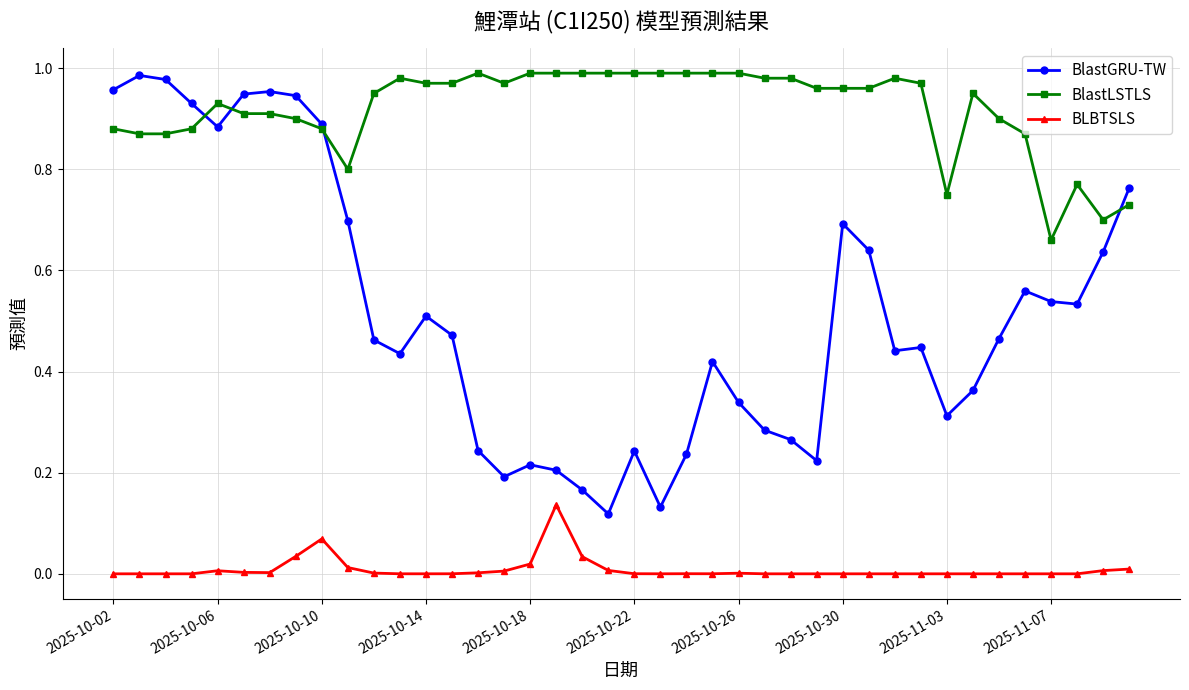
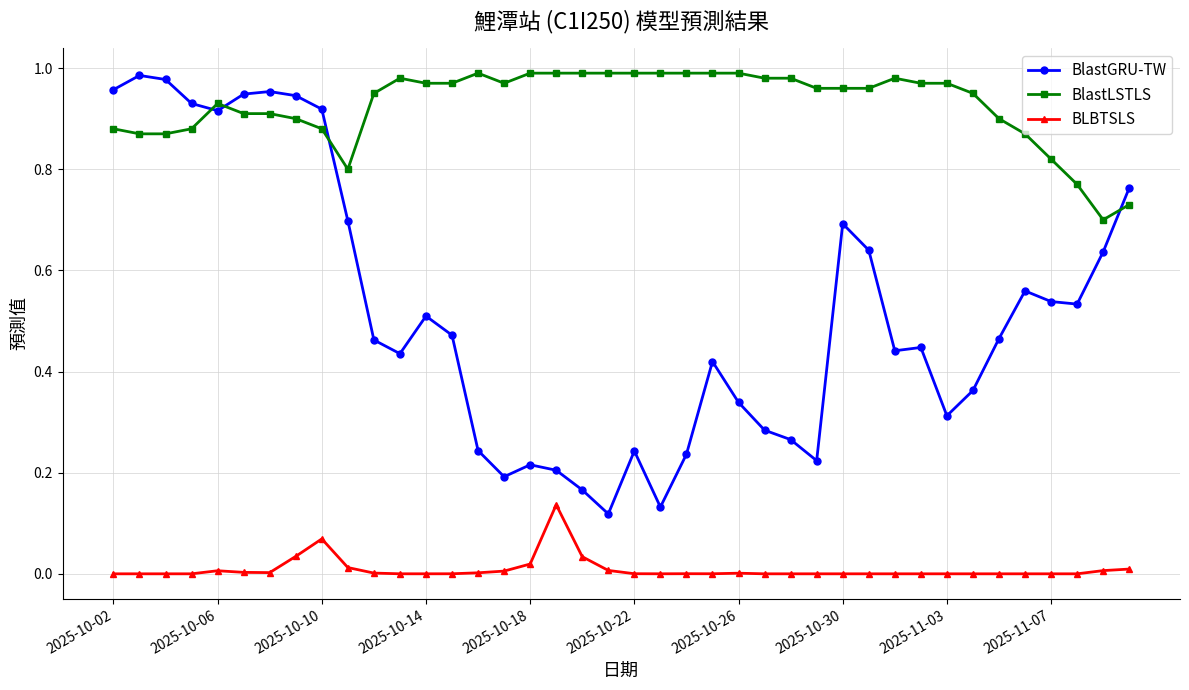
BlastGRU-TW, 2025-10-06: 0.88 -> 0.92
BlastGRU-TW, 2025-10-10: 0.89 -> 0.92
BlastLSTLS, 2025-11-03: 0.75 -> 0.97
BlastLSTLS, 2025-11-07: 0.66 -> 0.82
